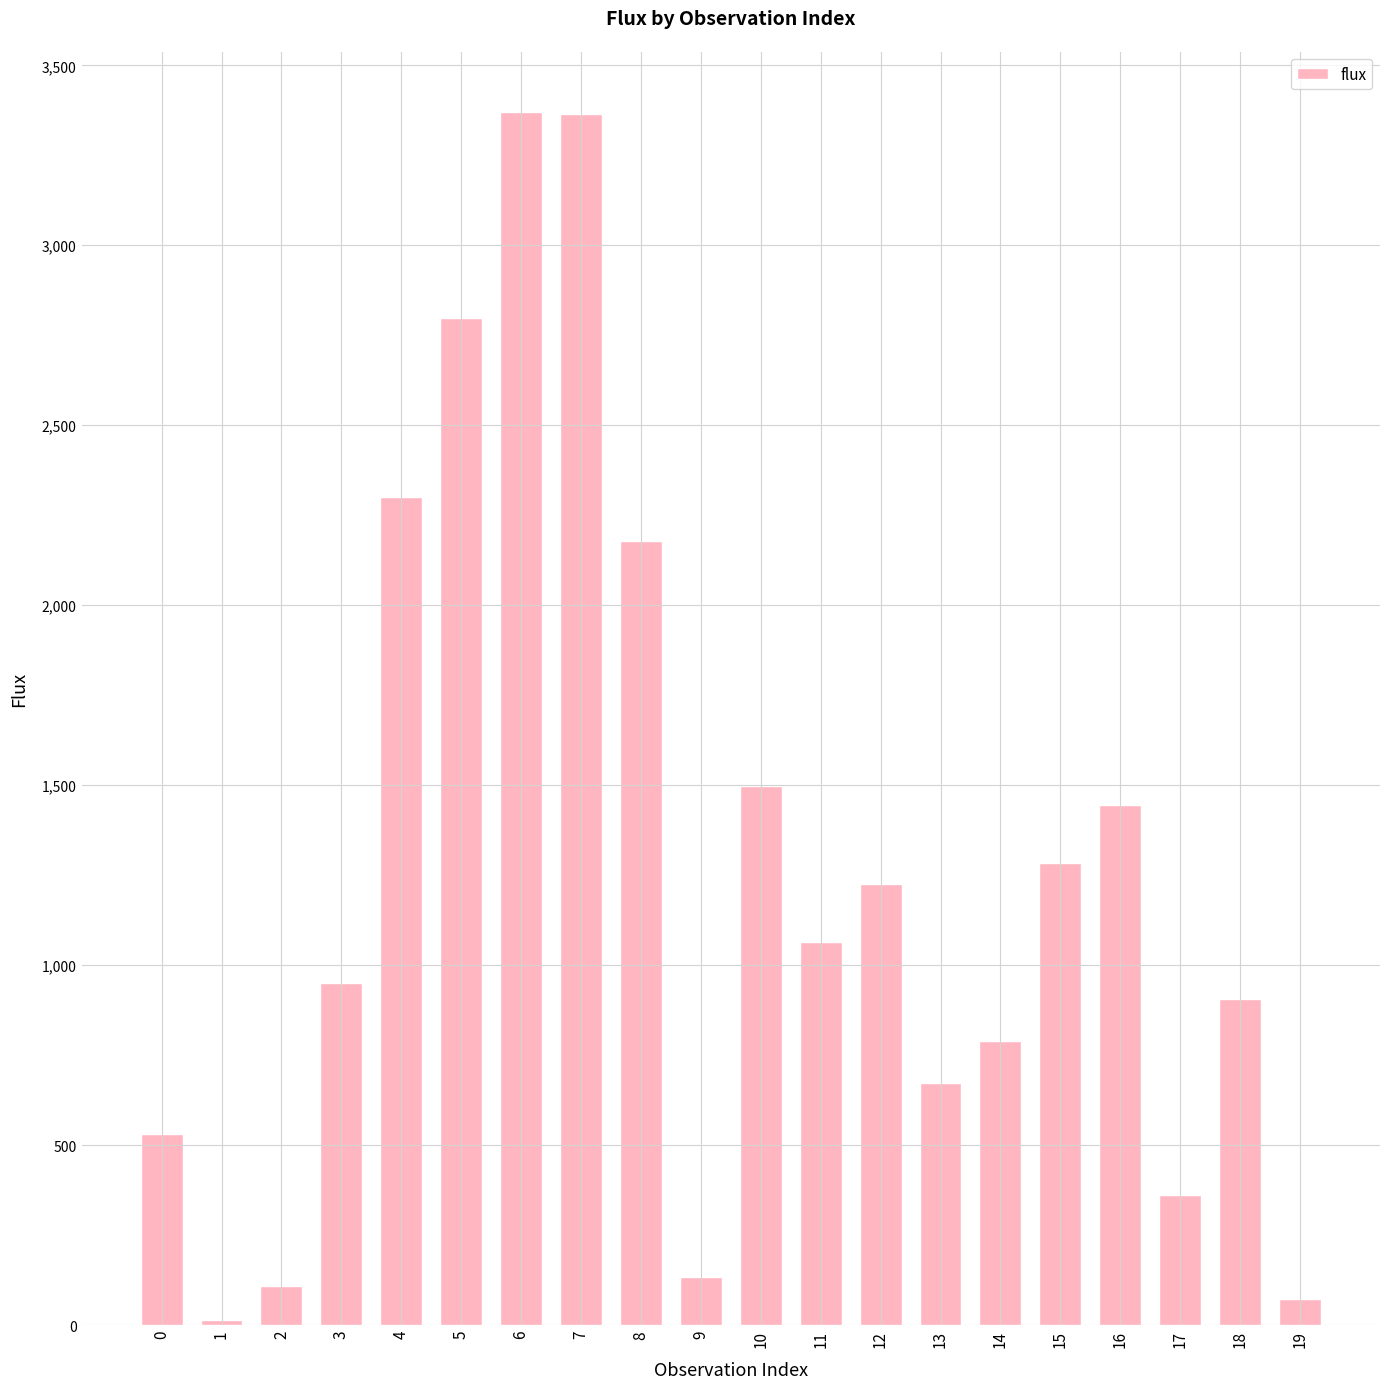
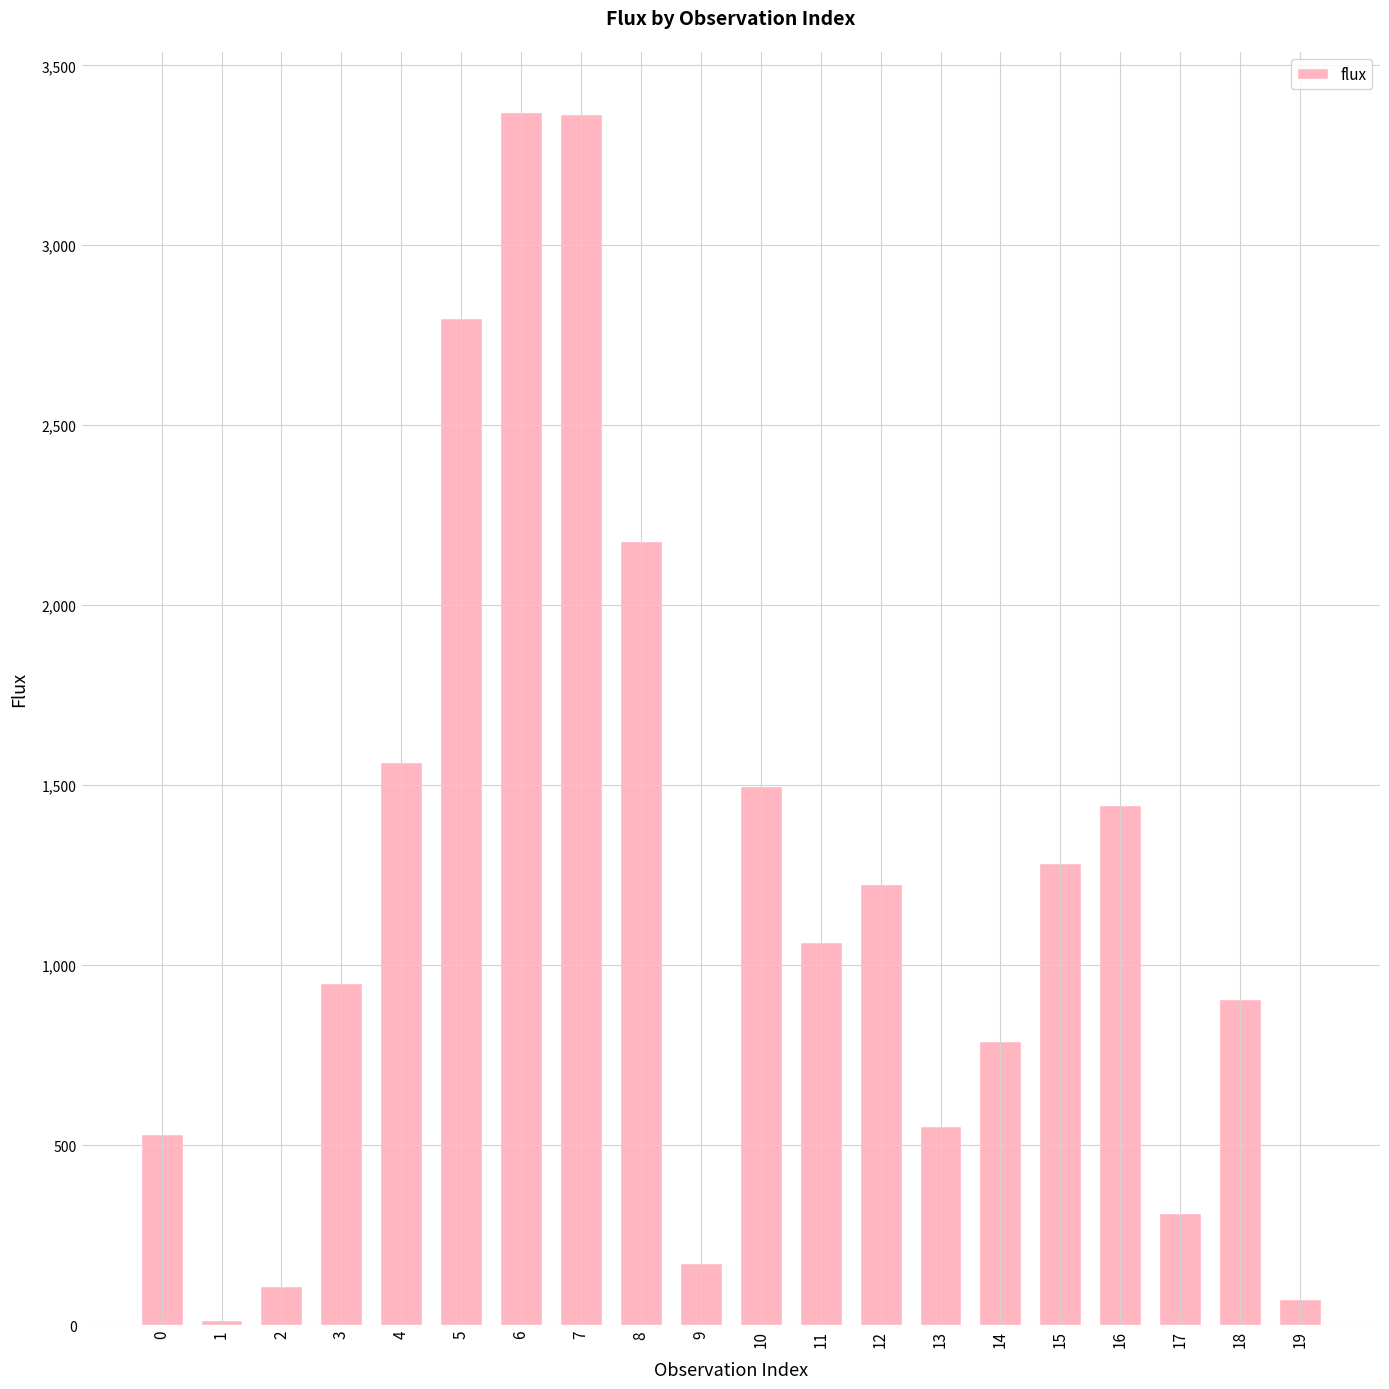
4: 2,300 -> 1,560
9: 130 -> 170
13: 670 -> 550
17: 360 -> 310
